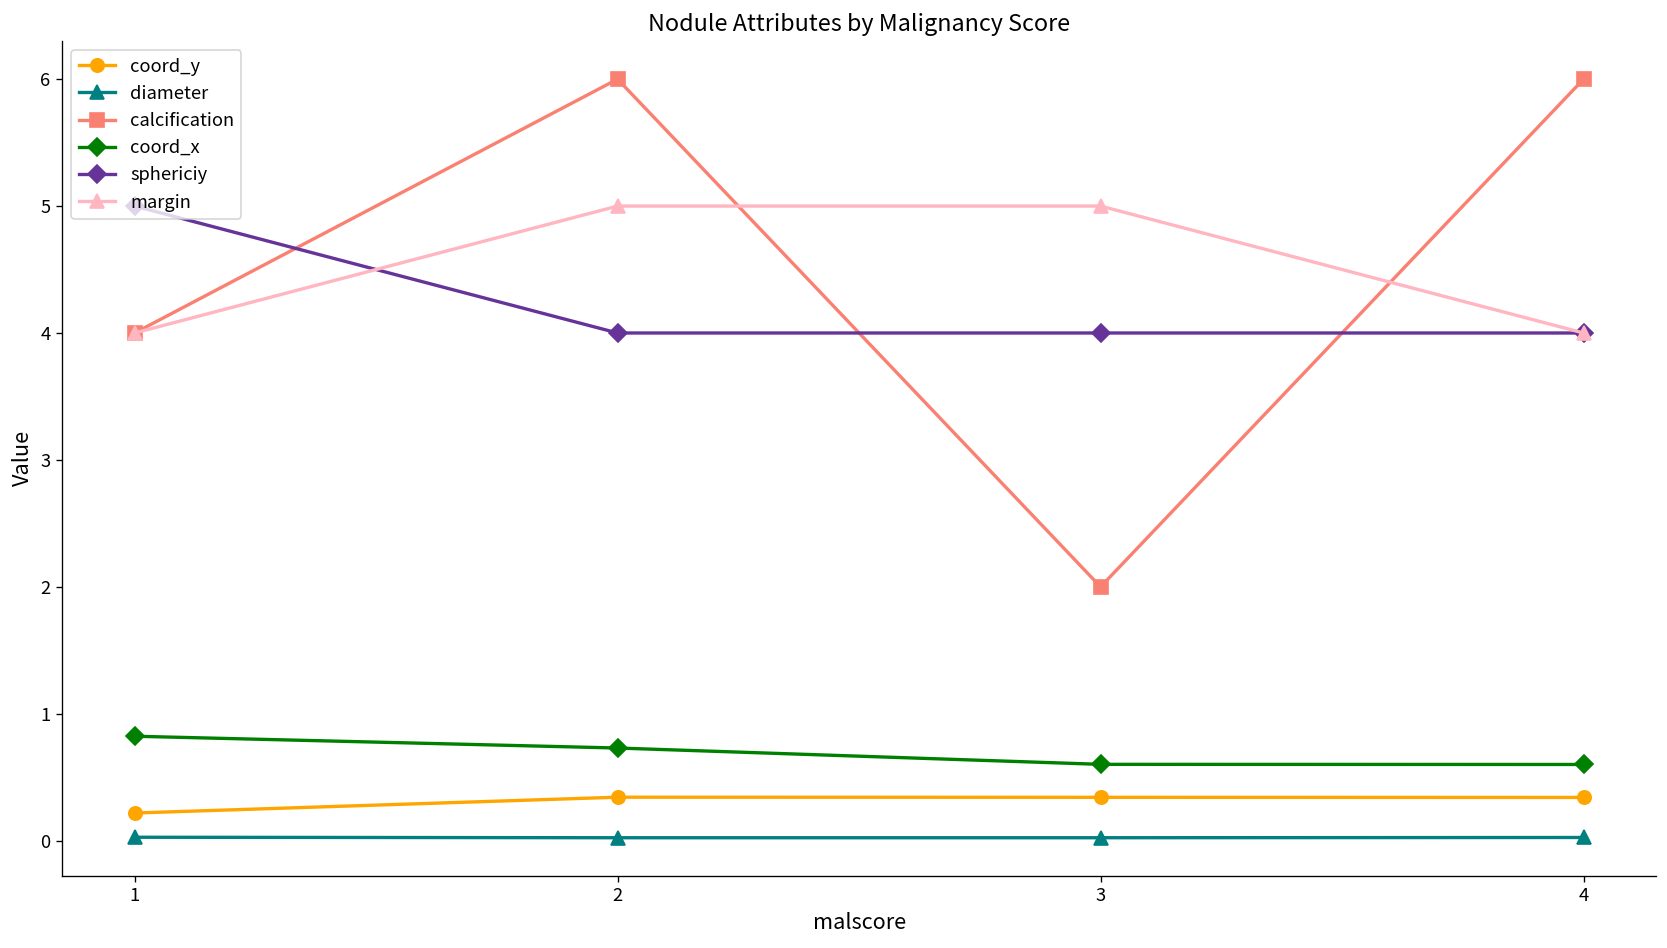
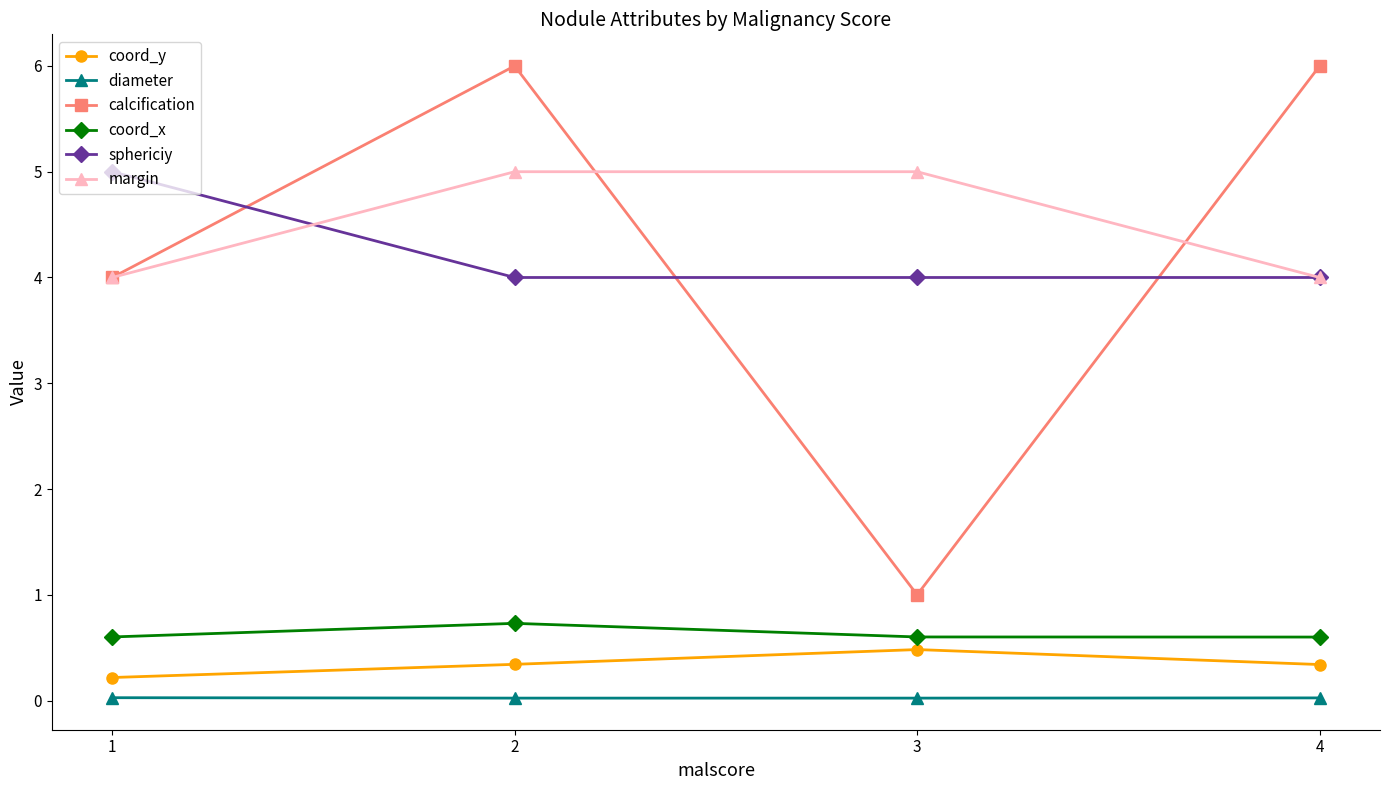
coord_x, 1: 0.82 -> 0.60
coord_y, 3: 0.34 -> 0.48
calcification, 3: 2 -> 1
